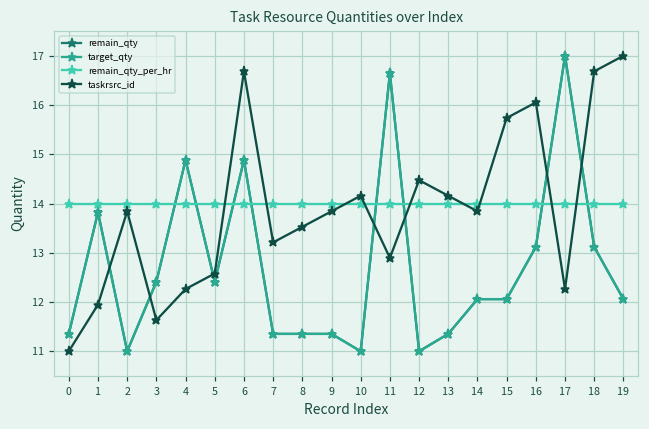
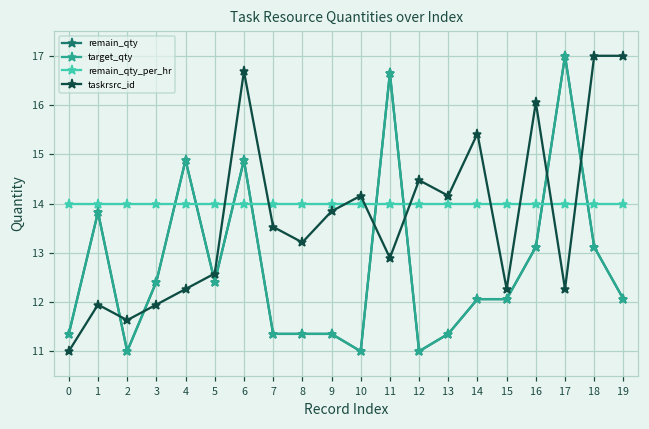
taskrsrc_id, 2: 13.8 -> 11.6
taskrsrc_id, 3: 11.6 -> 11.9
taskrsrc_id, 7: 13.2 -> 13.5
taskrsrc_id, 8: 13.5 -> 13.2
taskrsrc_id, 14: 13.8 -> 15.4
taskrsrc_id, 15: 15.7 -> 12.3
taskrsrc_id, 18: 16.7 -> 17.0
